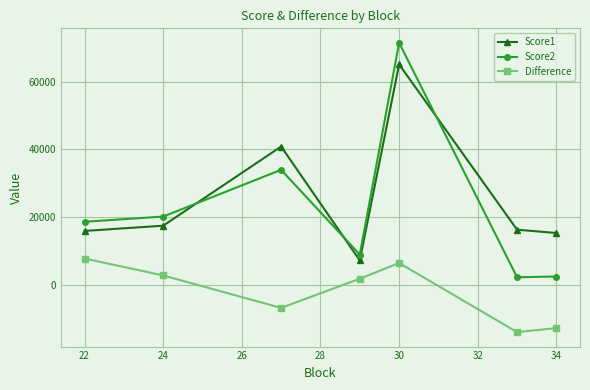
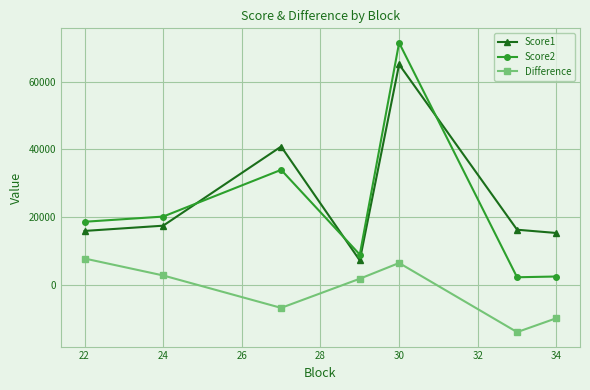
Difference, 34: -13000 -> -10000
